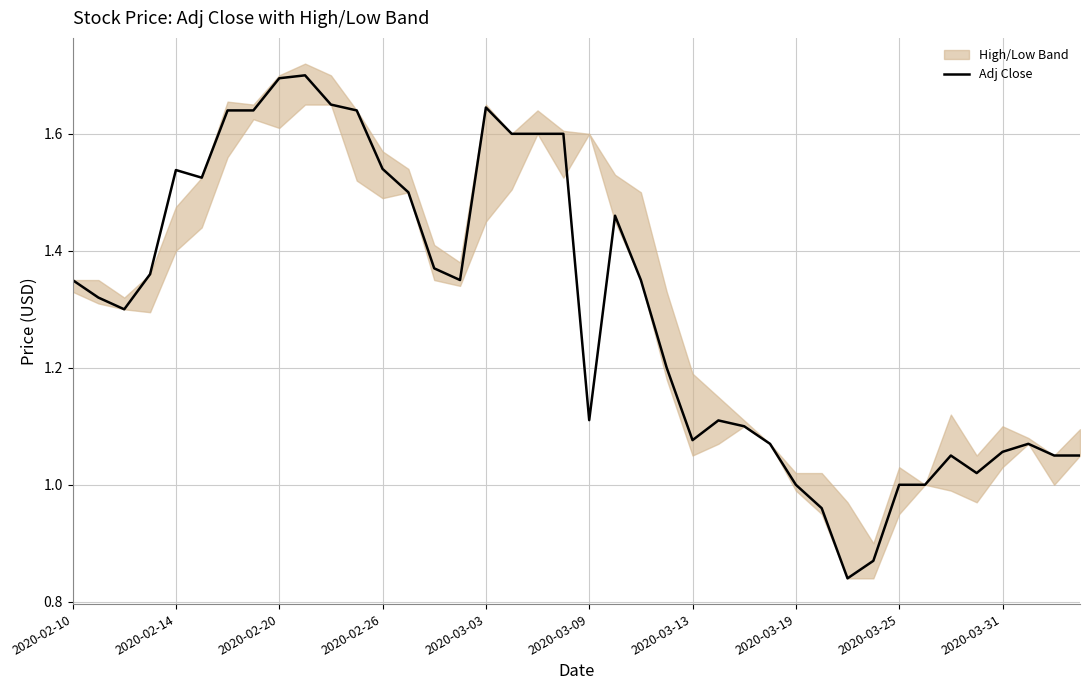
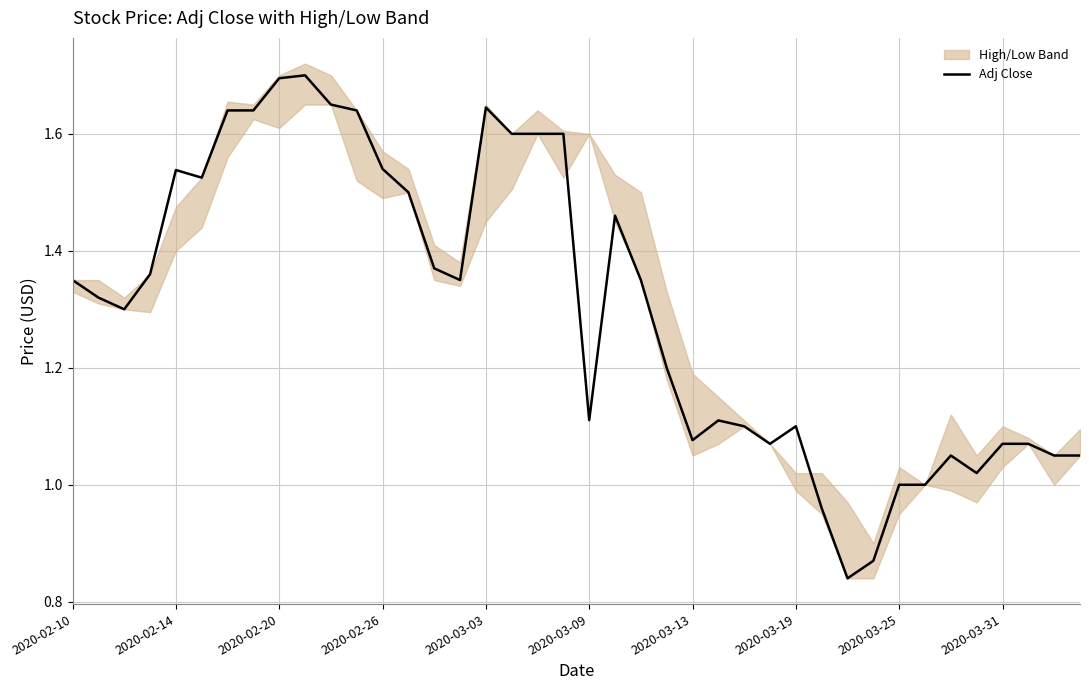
Adj Close, 2020-03-19: 1.0 -> 1.1
Adj Close, 2020-03-31: 1.06 -> 1.07
